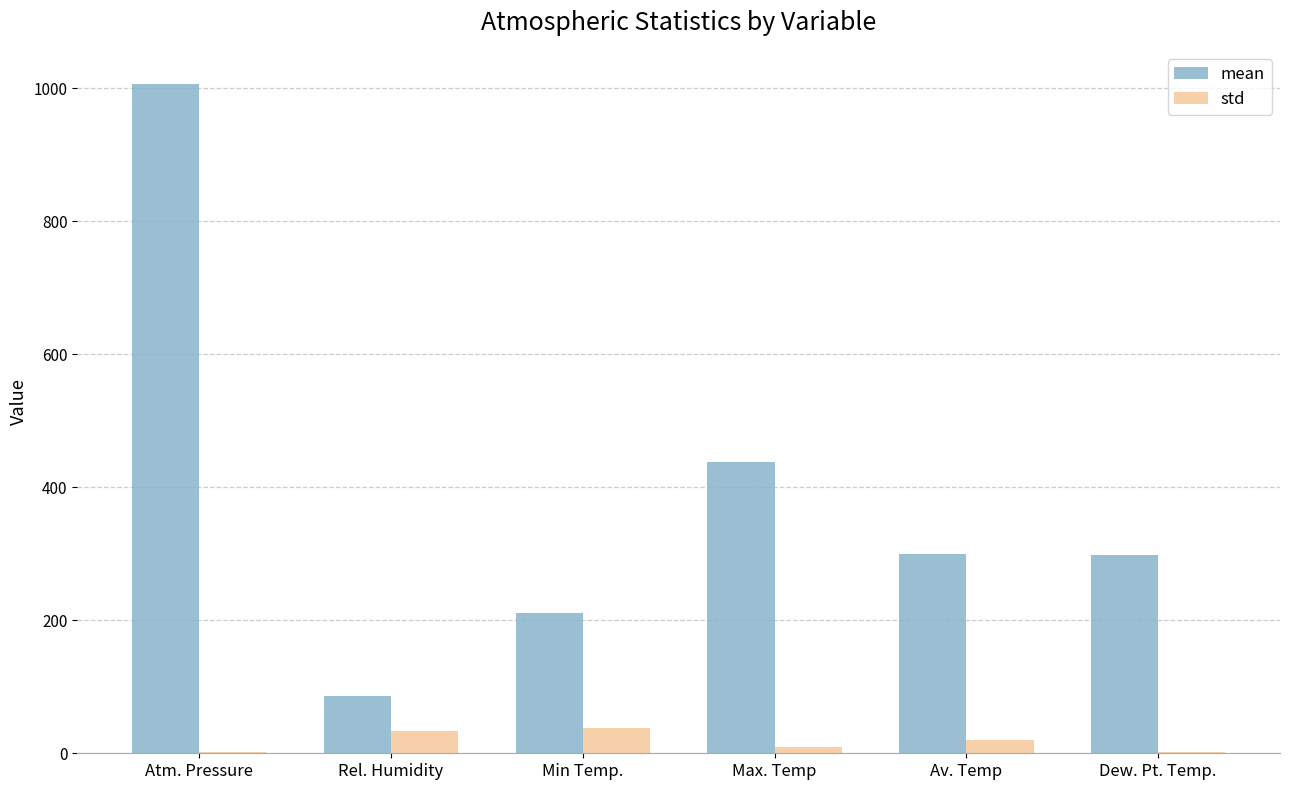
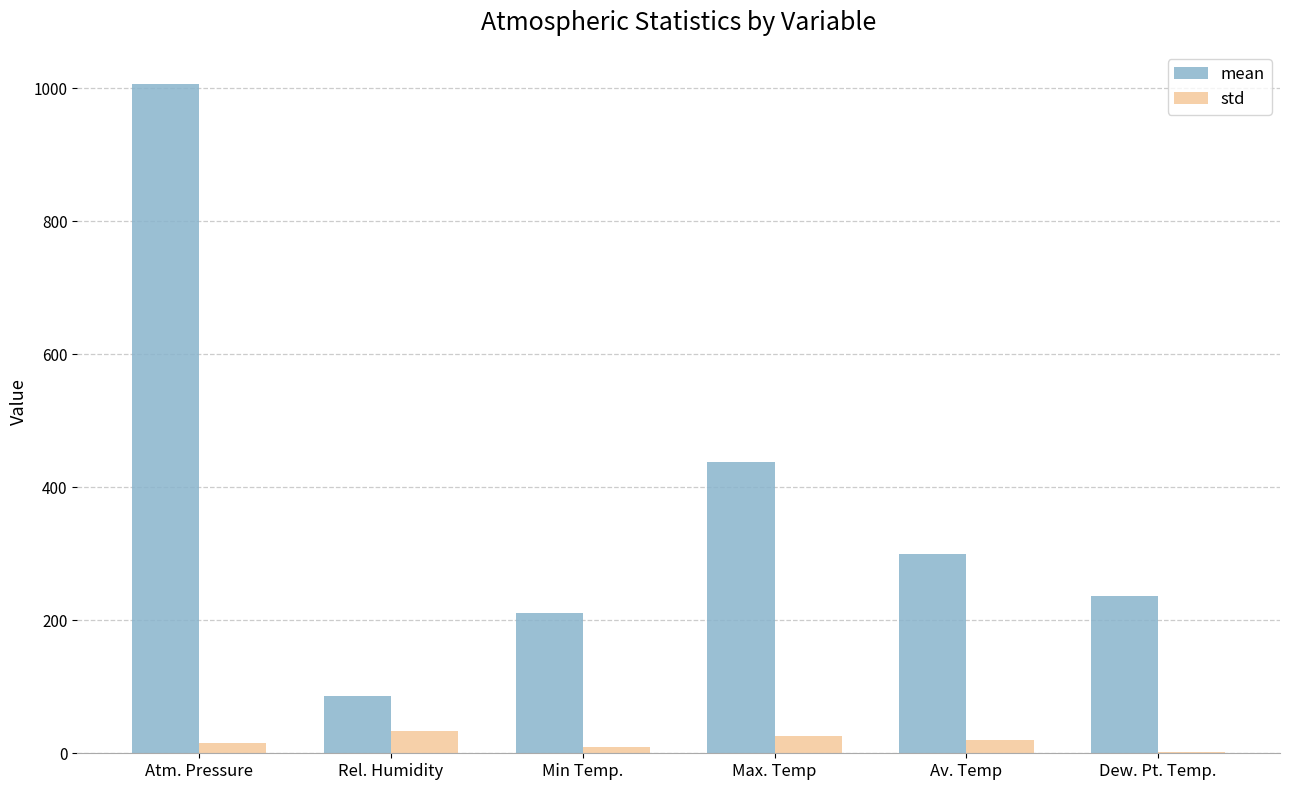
std, Atm. Pressure: 0 -> 20
std, Min Temp.: 40 -> 10
std, Max. Temp: 10 -> 30
mean, Dew. Pt. Temp.: 300 -> 240
